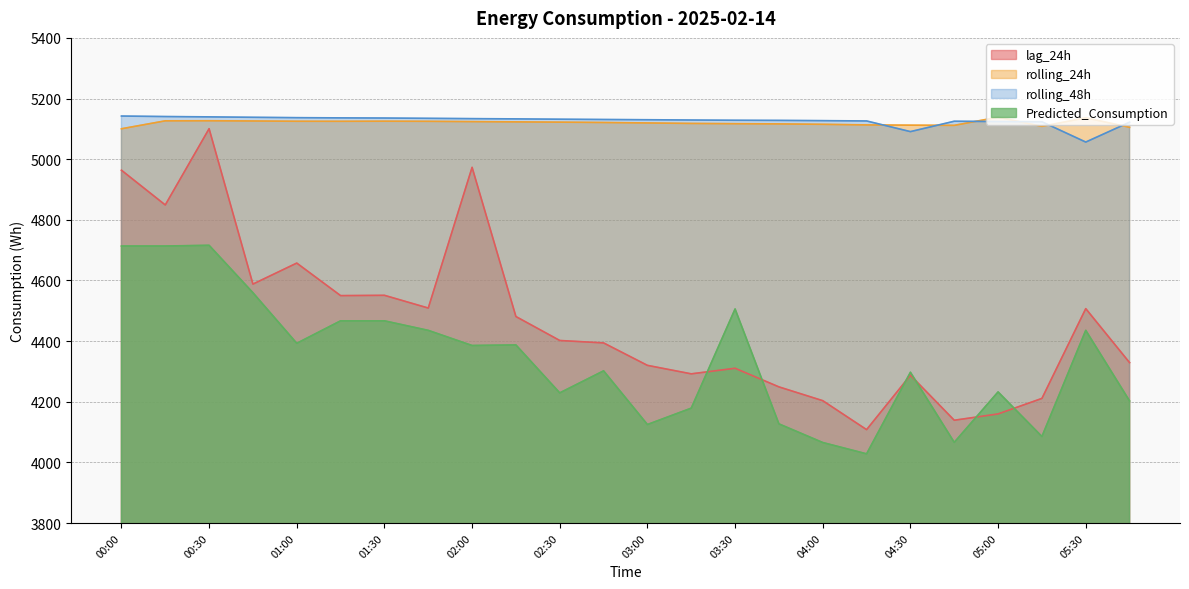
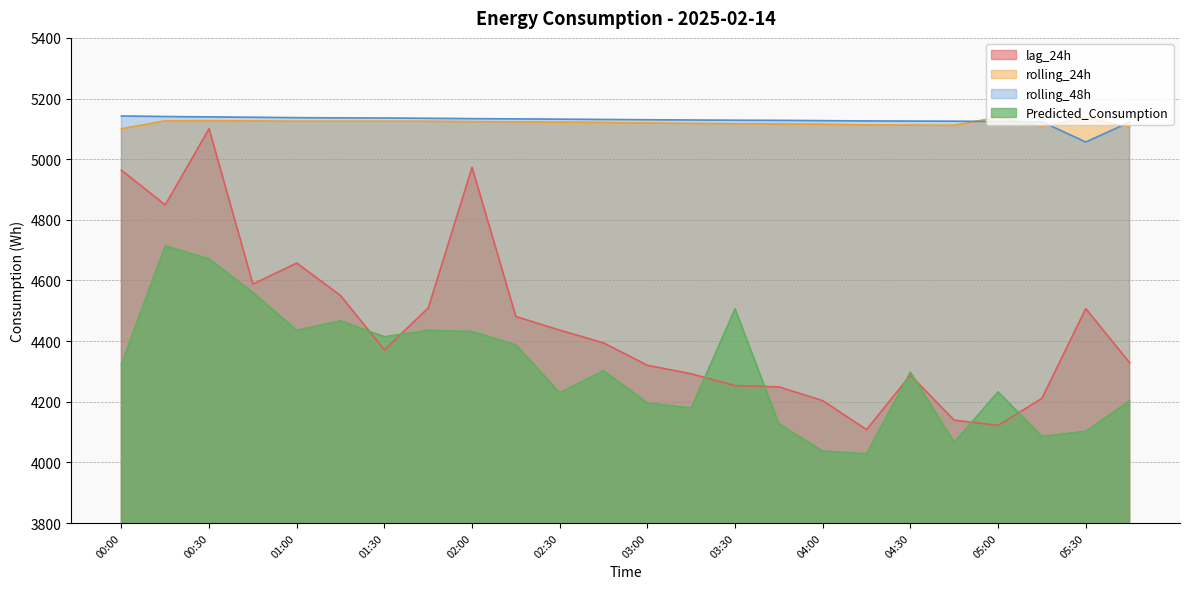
Predicted_Consumption, 00:00: 4710 -> 4320
Predicted_Consumption, 00:30: 4720 -> 4670
Predicted_Consumption, 01:00: 4390 -> 4440
lag_24h, 01:30: 4550 -> 4370
Predicted_Consumption, 01:30: 4470 -> 4410
Predicted_Consumption, 02:00: 4390 -> 4430
lag_24h, 02:30: 4400 -> 4440
Predicted_Consumption, 03:00: 4120 -> 4200
lag_24h, 03:30: 4310 -> 4250
Predicted_Consumption, 04:00: 4070 -> 4040
rolling_48h, 04:30: 5090 -> 5130
lag_24h, 05:00: 4160 -> 4120
Predicted_Consumption, 05:30: 4440 -> 4100
